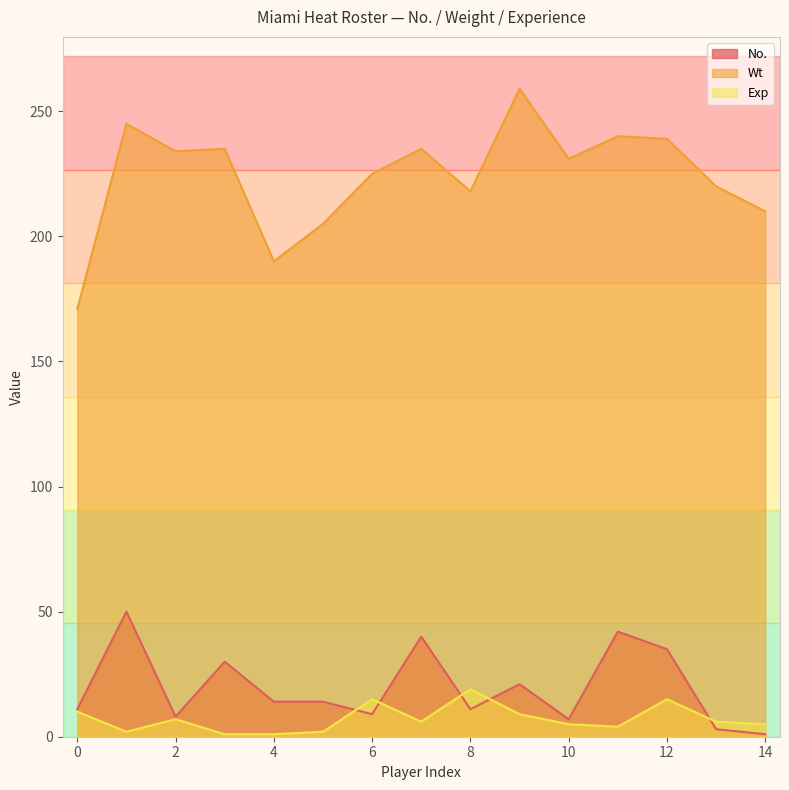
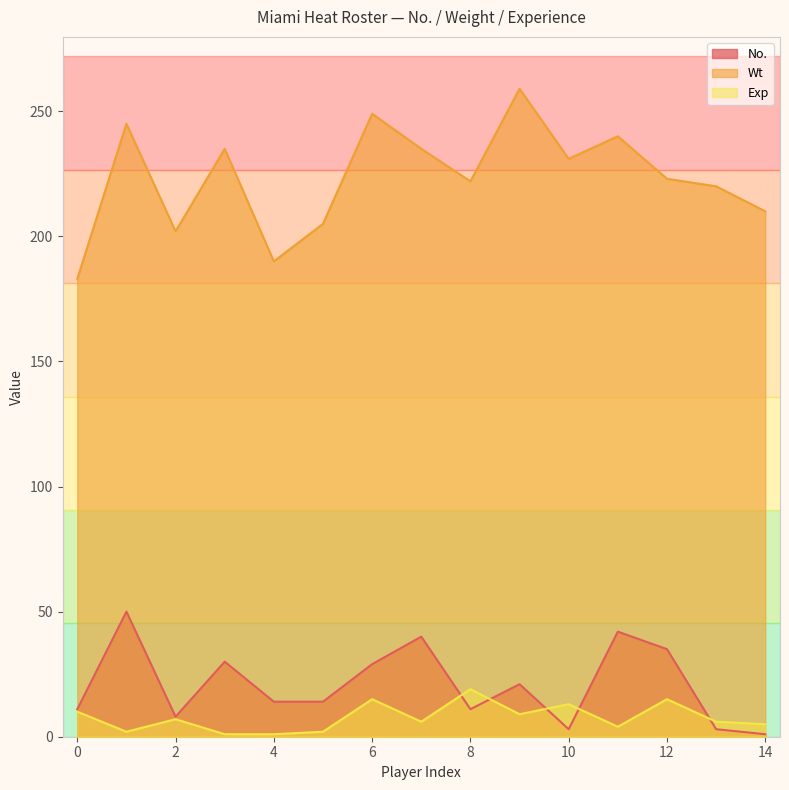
Wt, 0: 171 -> 183
Wt, 2: 234 -> 202
No., 6: 9 -> 29
Wt, 6: 225 -> 249
Wt, 8: 218 -> 222
No., 10: 7 -> 3
Exp, 10: 5 -> 13
Wt, 12: 239 -> 223
